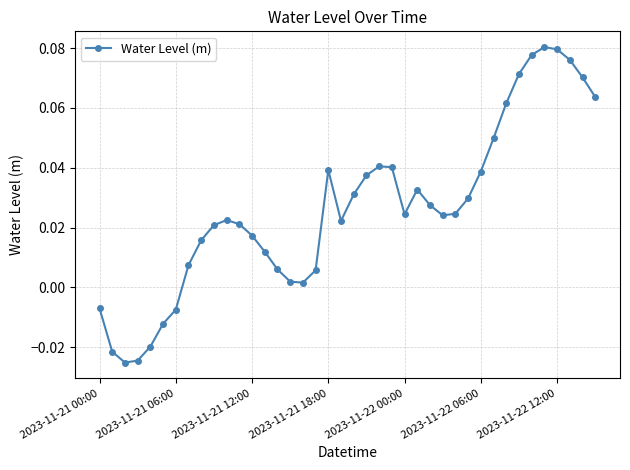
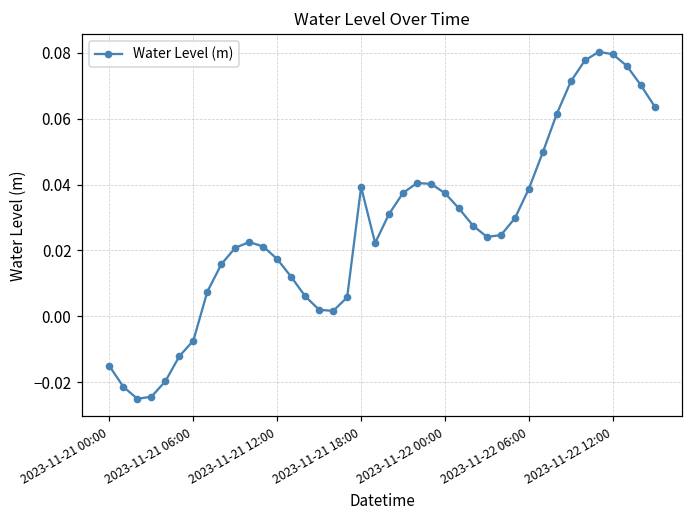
2023-11-21 00:00: -0.007 -> -0.015
2023-11-22 00:00: 0.024 -> 0.037
